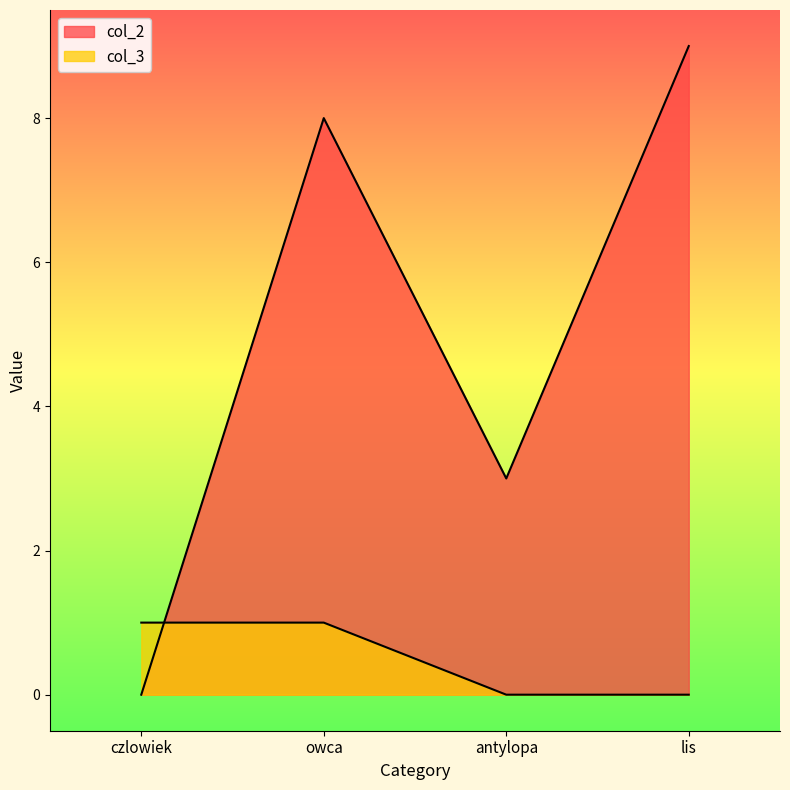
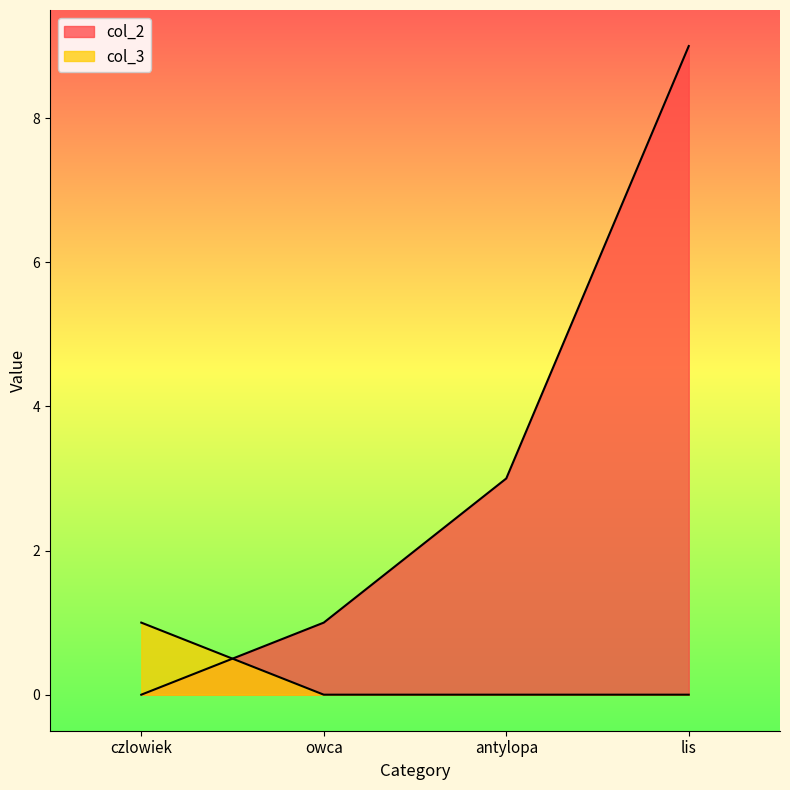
col_2, owca: 8 -> 1
col_3, owca: 1 -> 0
